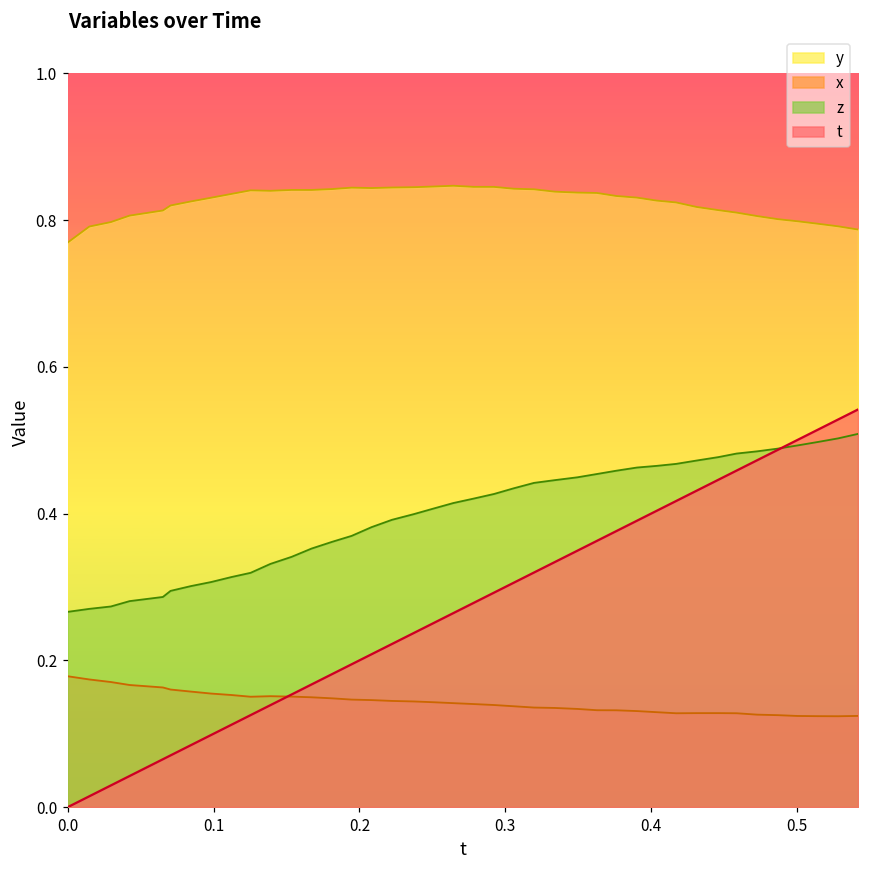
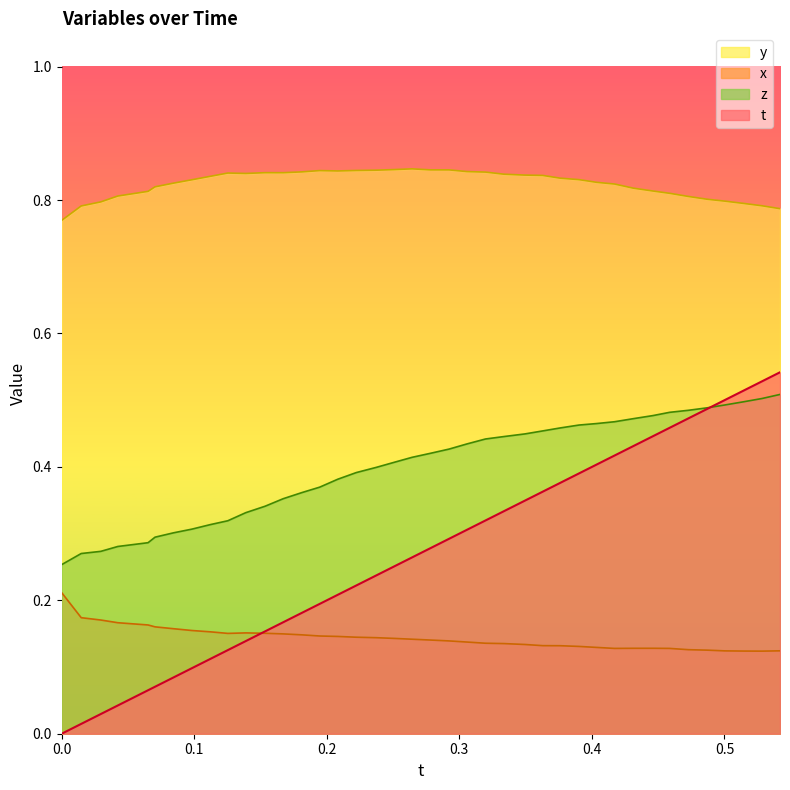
x, 0.0: 0.18 -> 0.21
z, 0.0: 0.27 -> 0.25
